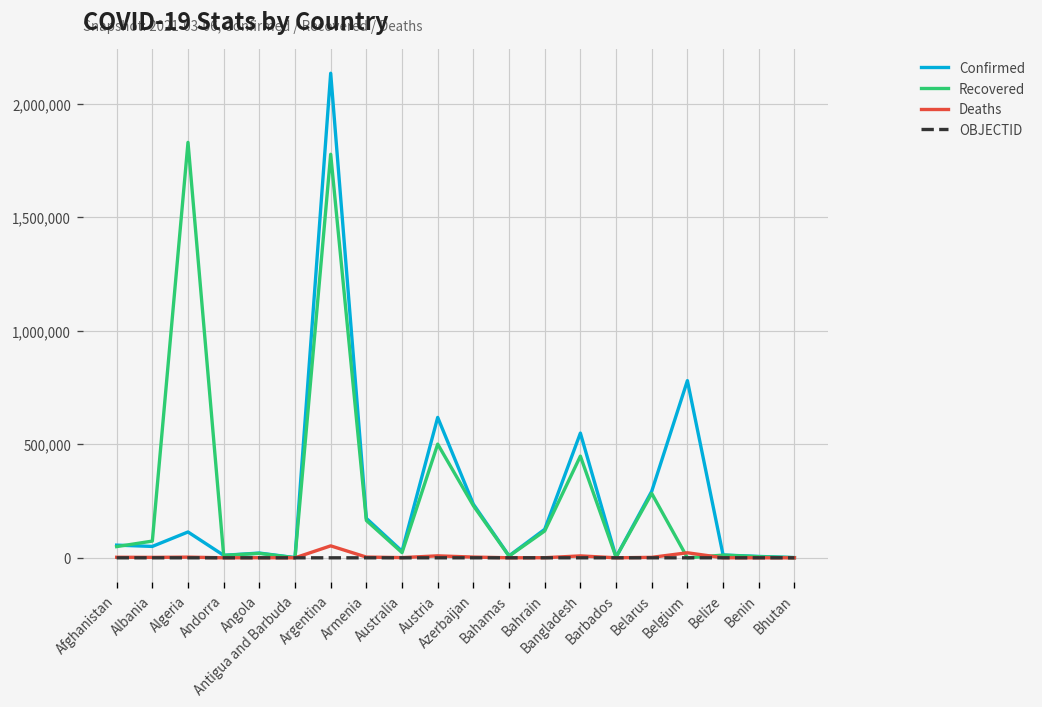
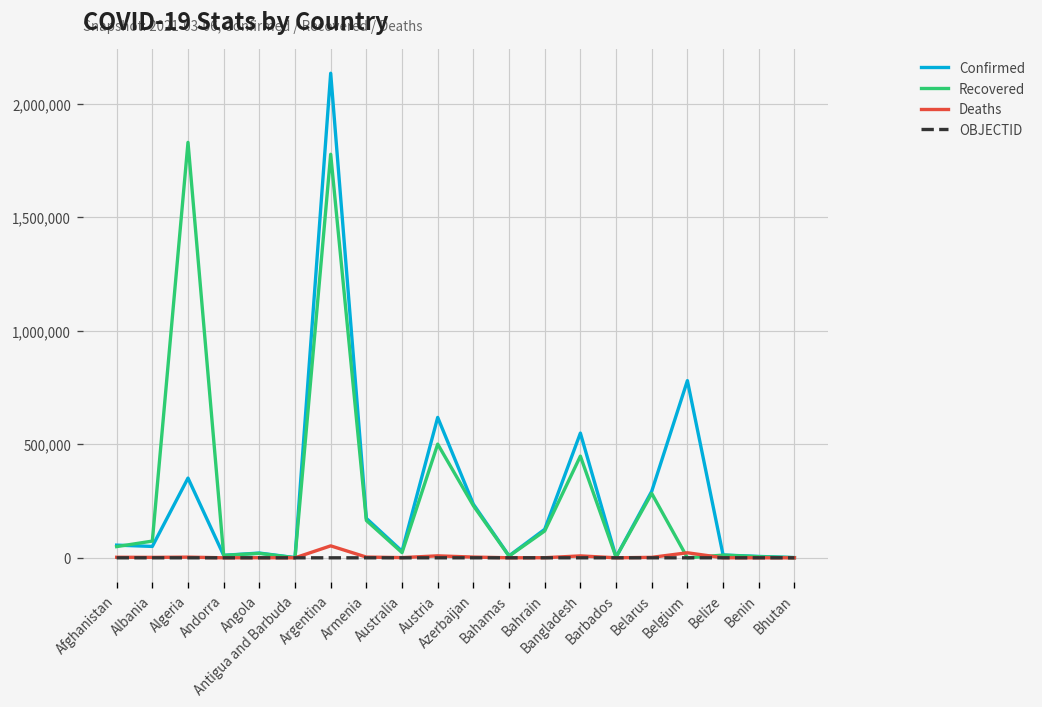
Confirmed, Algeria: 110,000 -> 350,000
